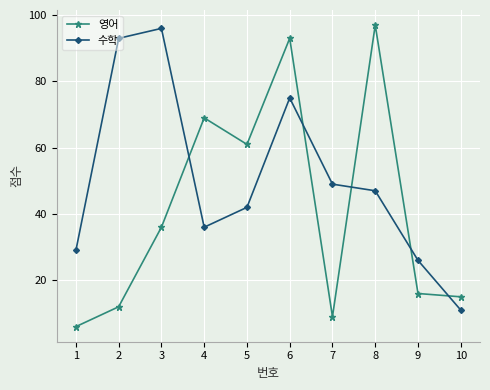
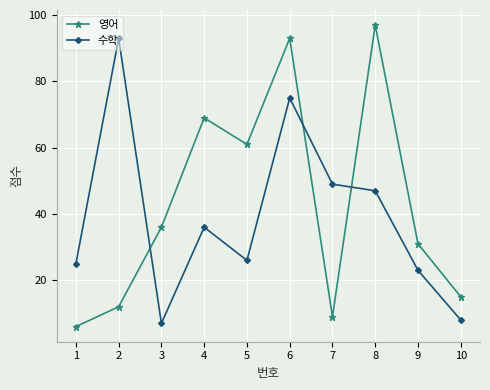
수학, 1: 29 -> 25
수학, 3: 96 -> 7
수학, 5: 42 -> 26
영어, 9: 16 -> 31
수학, 9: 26 -> 23
수학, 10: 11 -> 8
